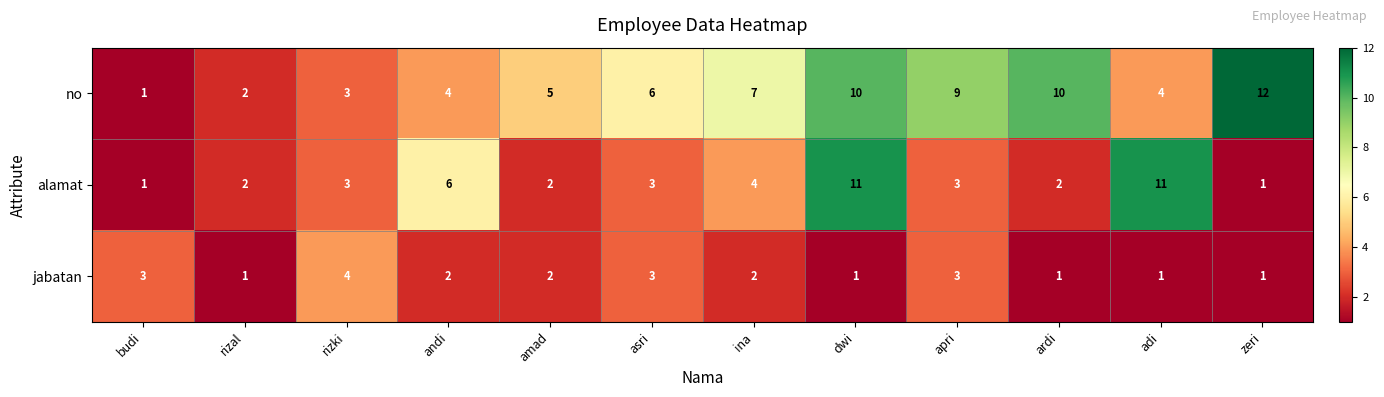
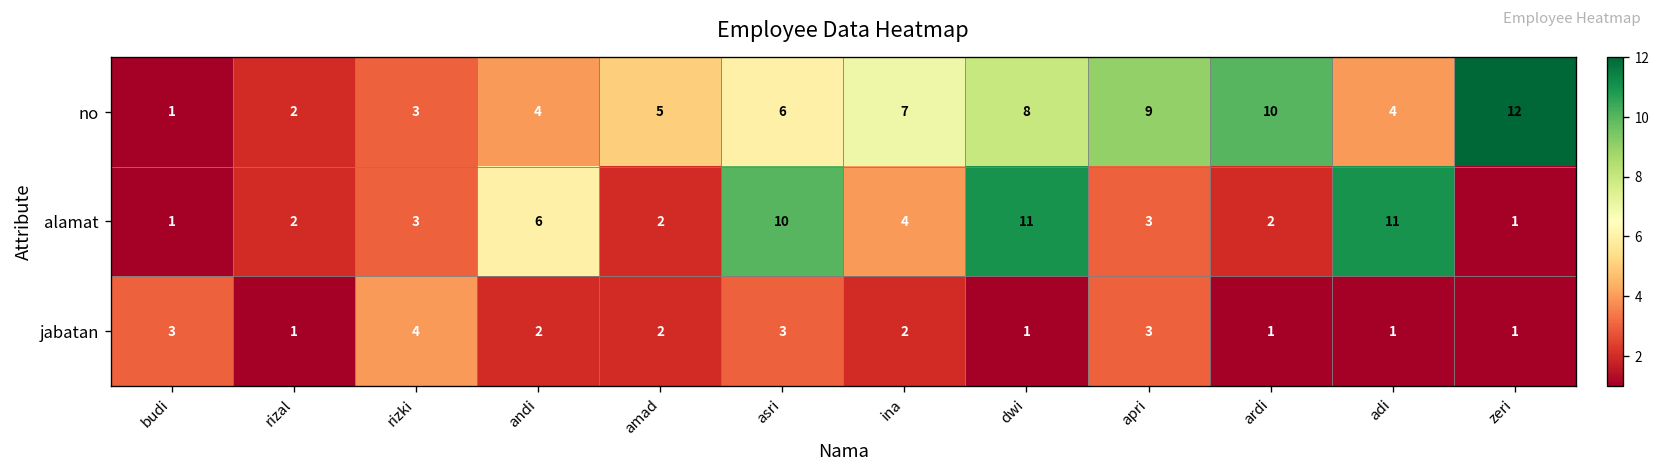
no, dwi: 10 -> 8
alamat, asri: 3 -> 10
